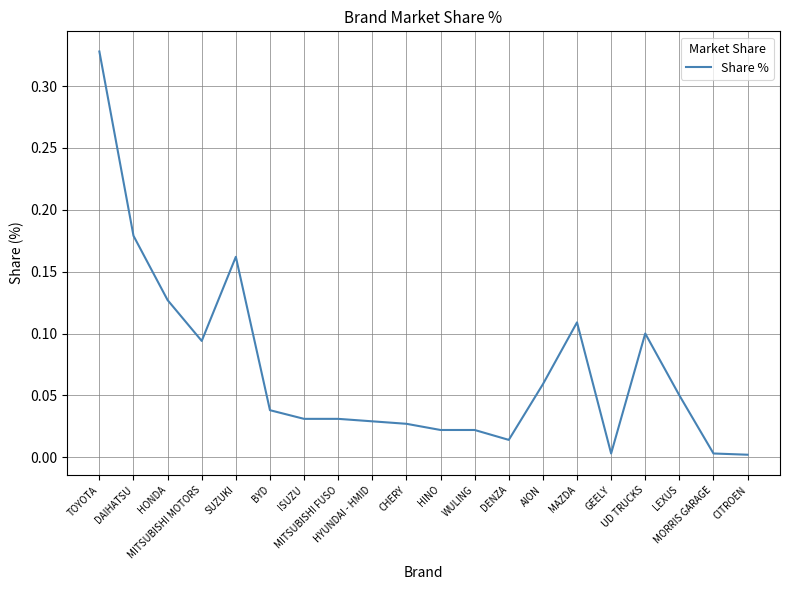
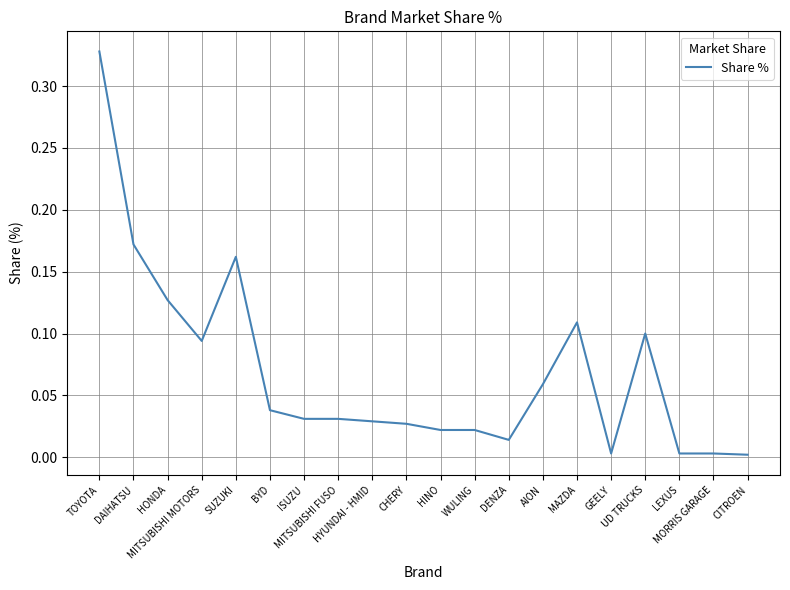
DAIHATSU: 0.179 -> 0.172
LEXUS: 0.050 -> 0.003
